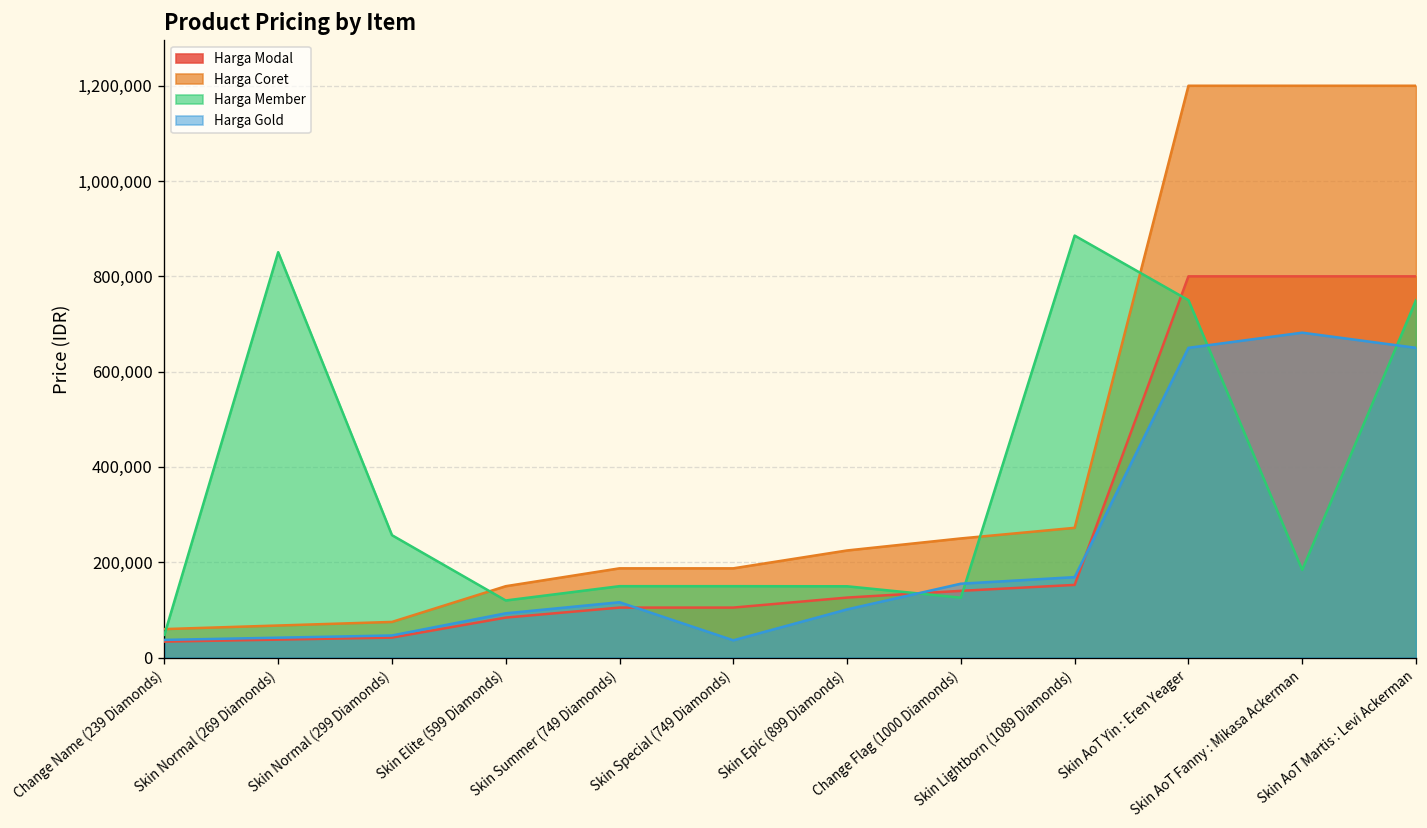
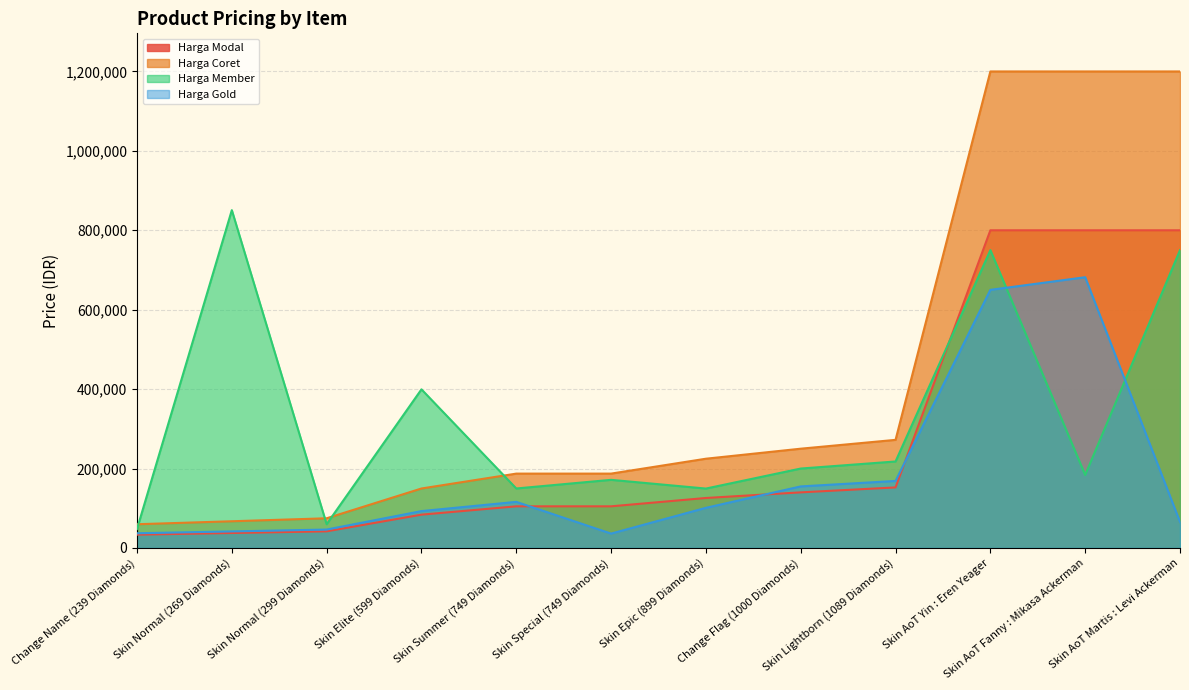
Harga Member, Skin Normal (299 Diamonds): 260,000 -> 60,000
Harga Member, Skin Elite (599 Diamonds): 120,000 -> 400,000
Harga Member, Skin Special (749 Diamonds): 150,000 -> 170,000
Harga Member, Change Flag (1000 Diamonds): 130,000 -> 200,000
Harga Member, Skin Lightborn (1089 Diamonds): 890,000 -> 220,000
Harga Gold, Skin AoT Martis : Levi Ackerman: 650,000 -> 70,000
